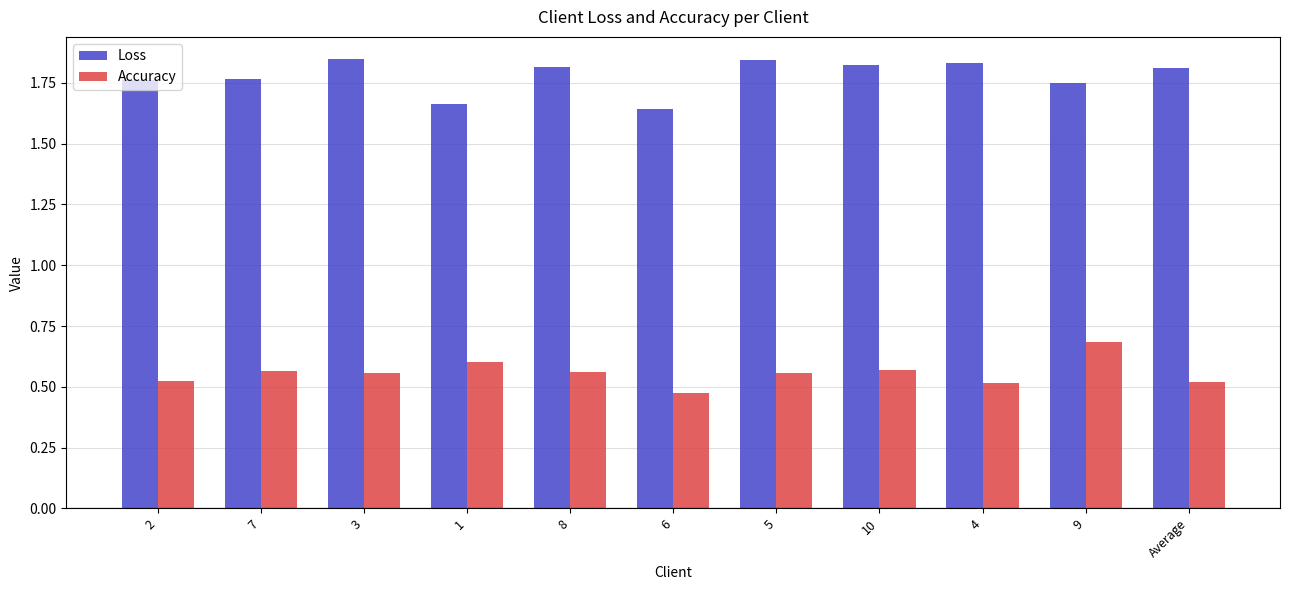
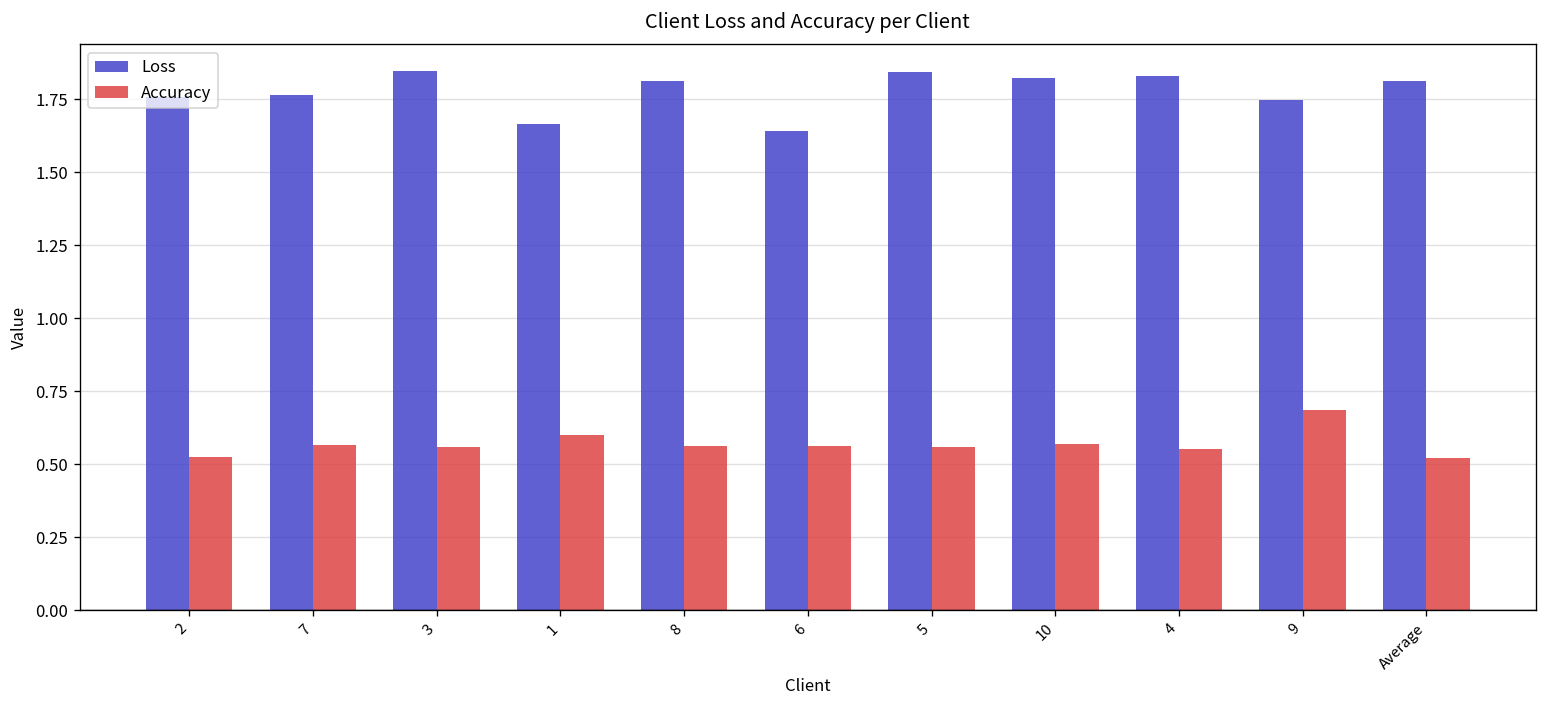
Accuracy, 6: 0.47 -> 0.56
Accuracy, 4: 0.52 -> 0.55
